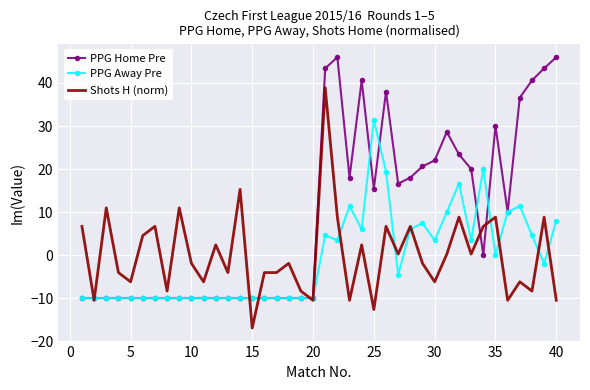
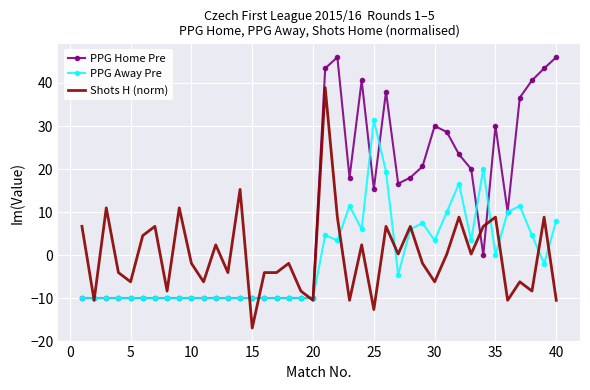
PPG Home Pre, 30: 22 -> 30
